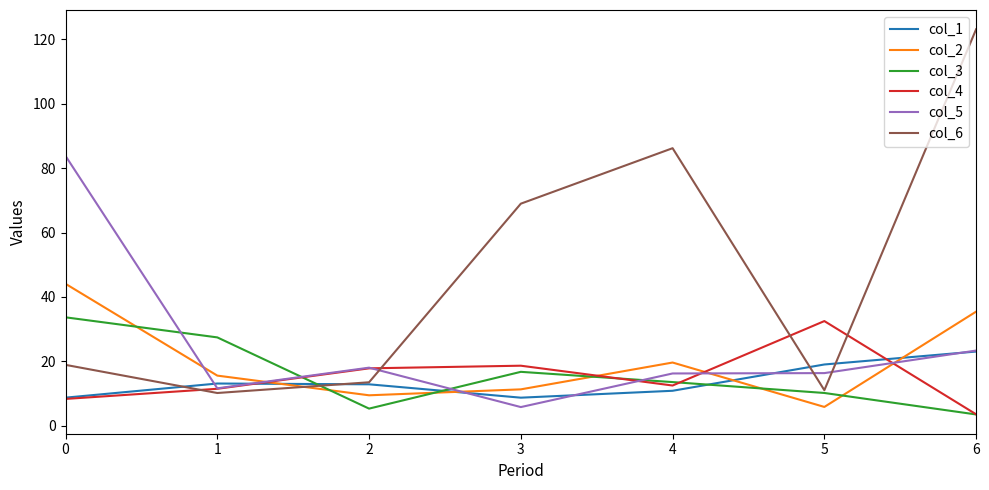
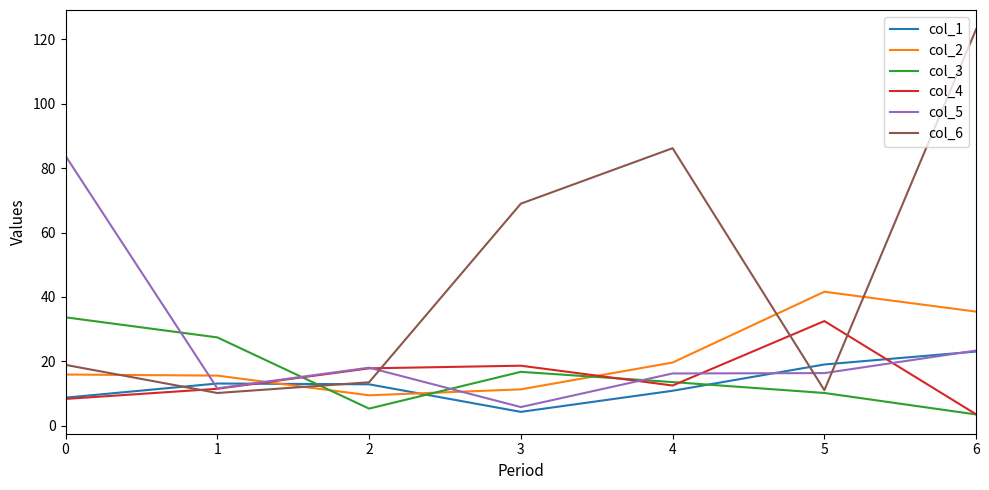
col_2, 0: 44 -> 16
col_1, 3: 9 -> 4
col_2, 5: 6 -> 42
